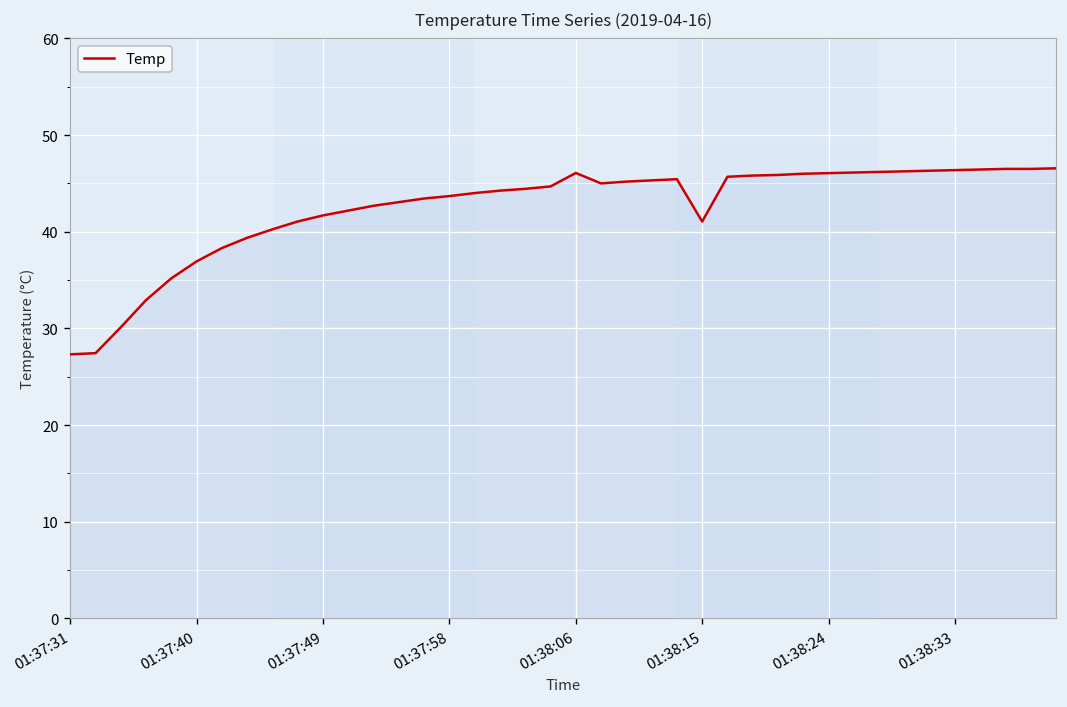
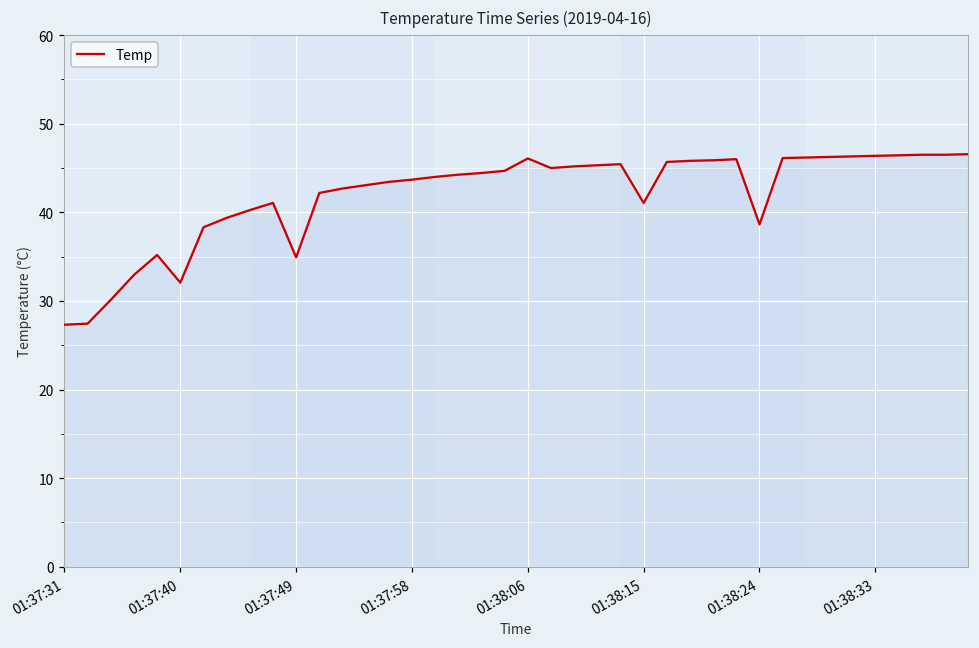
01:37:40: 37 -> 32
01:37:49: 42 -> 35
01:38:24: 46 -> 39
